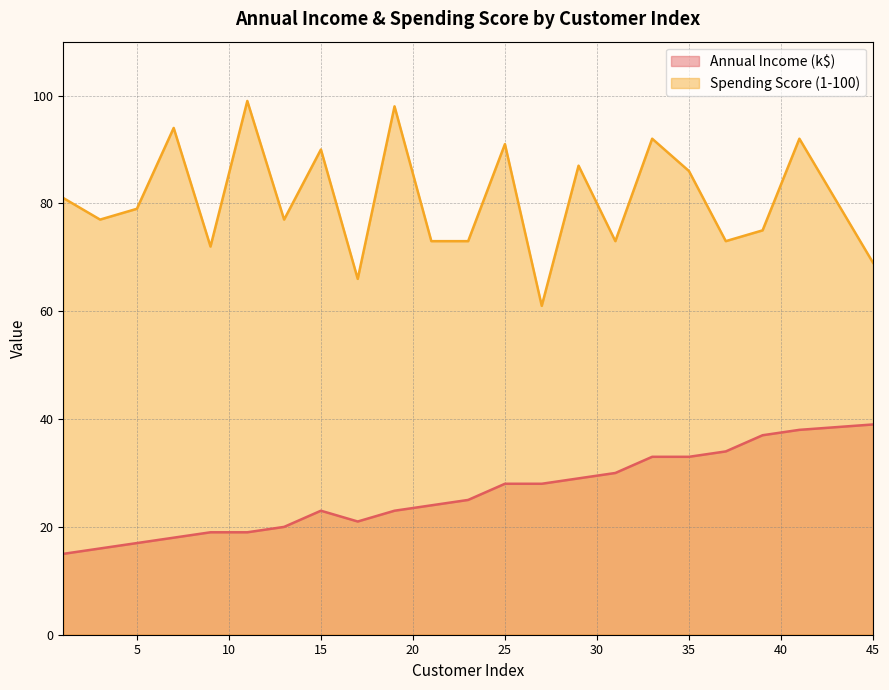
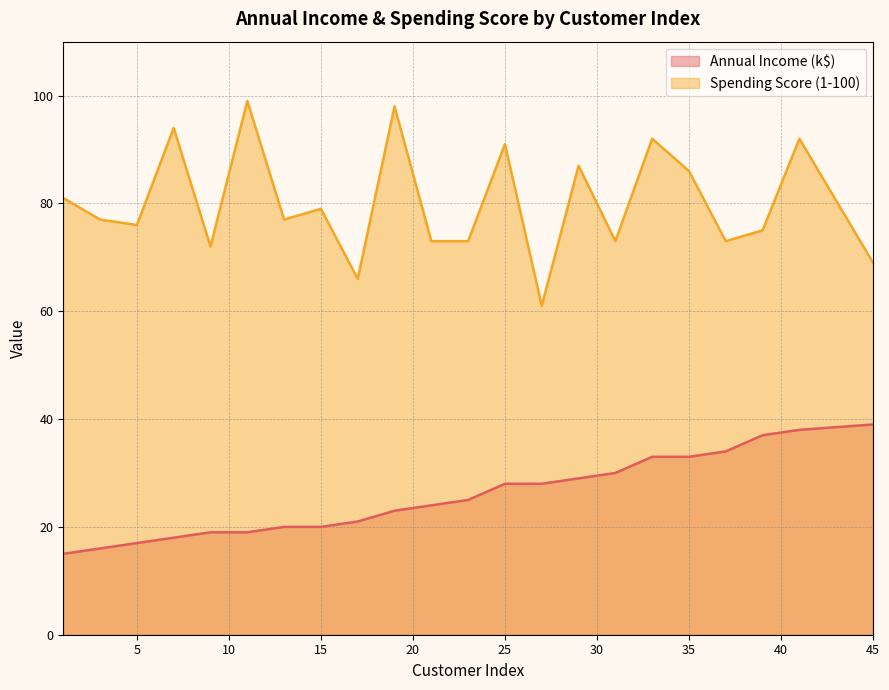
Spending Score (1-100), 5: 79 -> 76
Annual Income (k$), 15: 23 -> 20
Spending Score (1-100), 15: 90 -> 79
